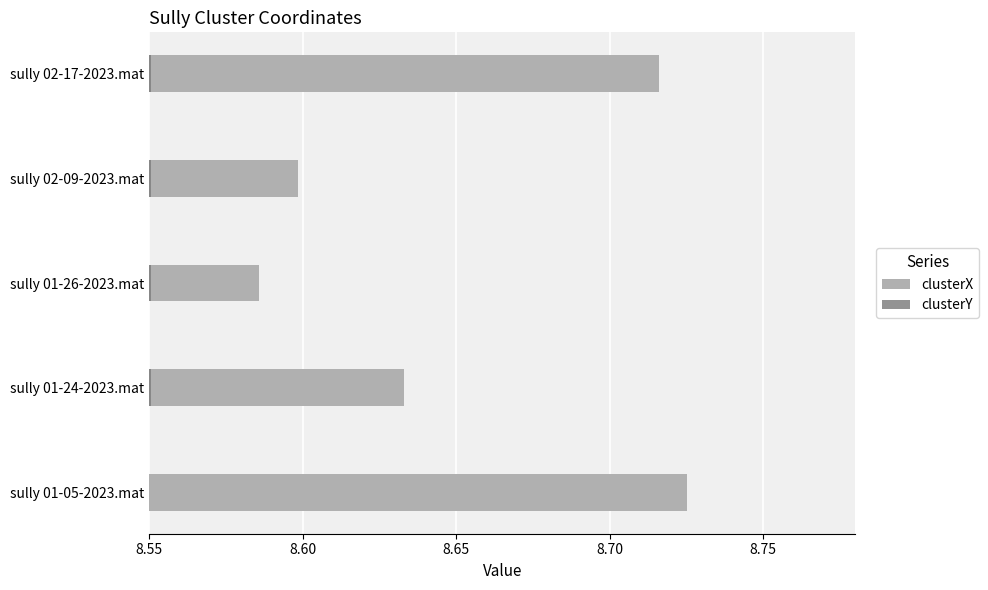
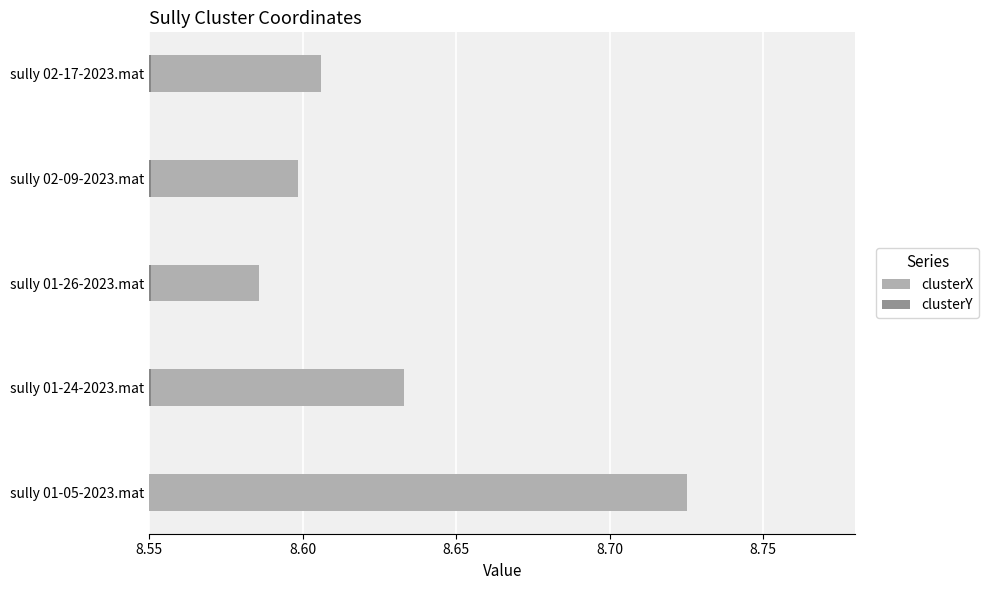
clusterX, sully 02-17-2023.mat: 8.716 -> 8.606
